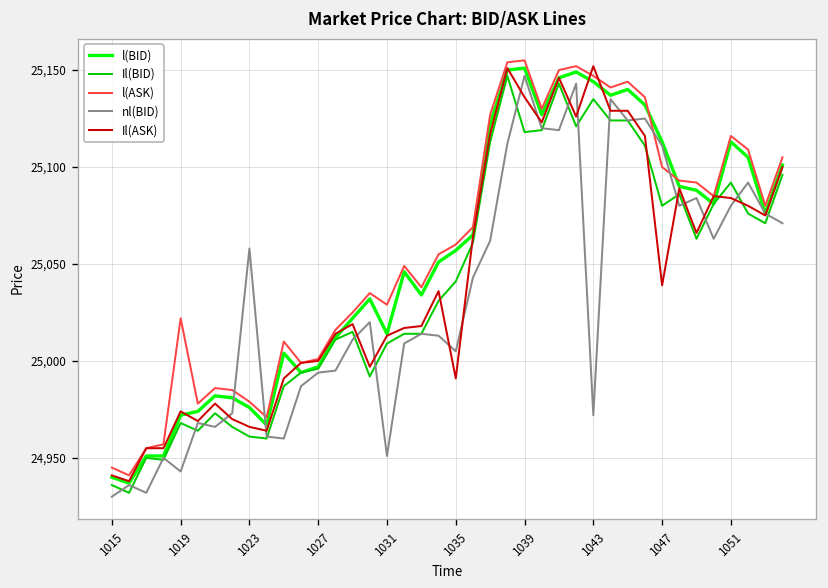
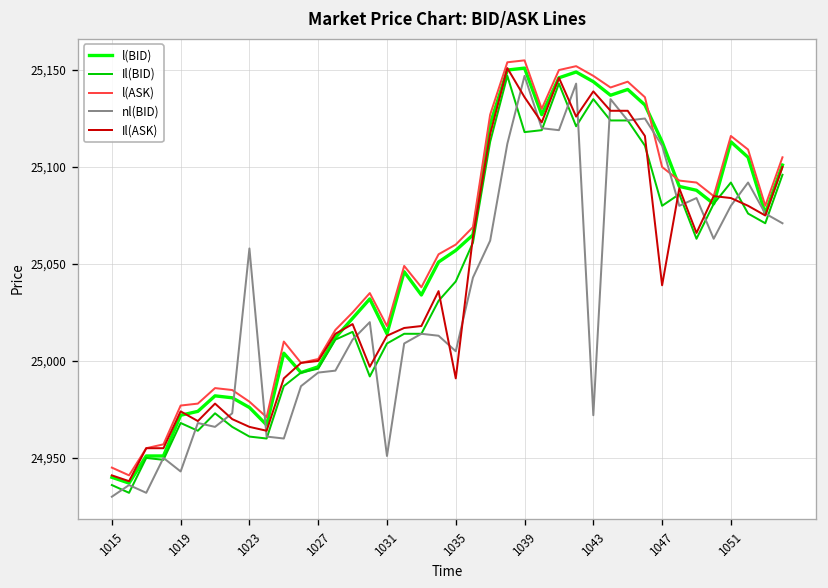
l(ASK), 1019: 25,022 -> 24,977
l(ASK), 1031: 25,029 -> 25,018
Il(ASK), 1043: 25,152 -> 25,139
